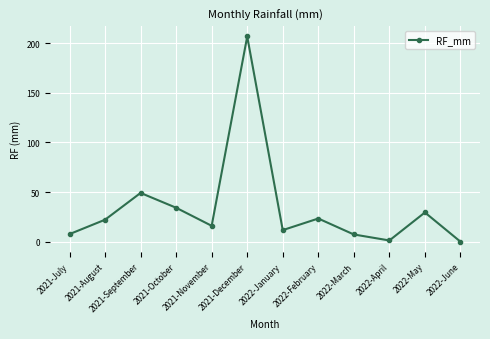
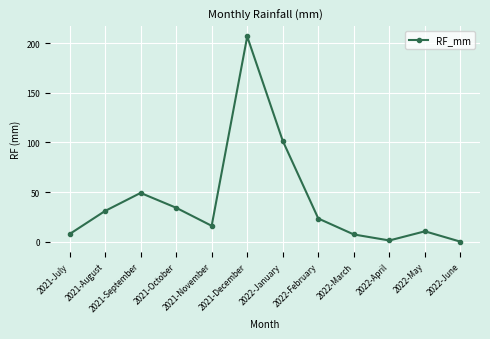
2021-August: 20 -> 30
2022-January: 10 -> 100
2022-May: 30 -> 10
